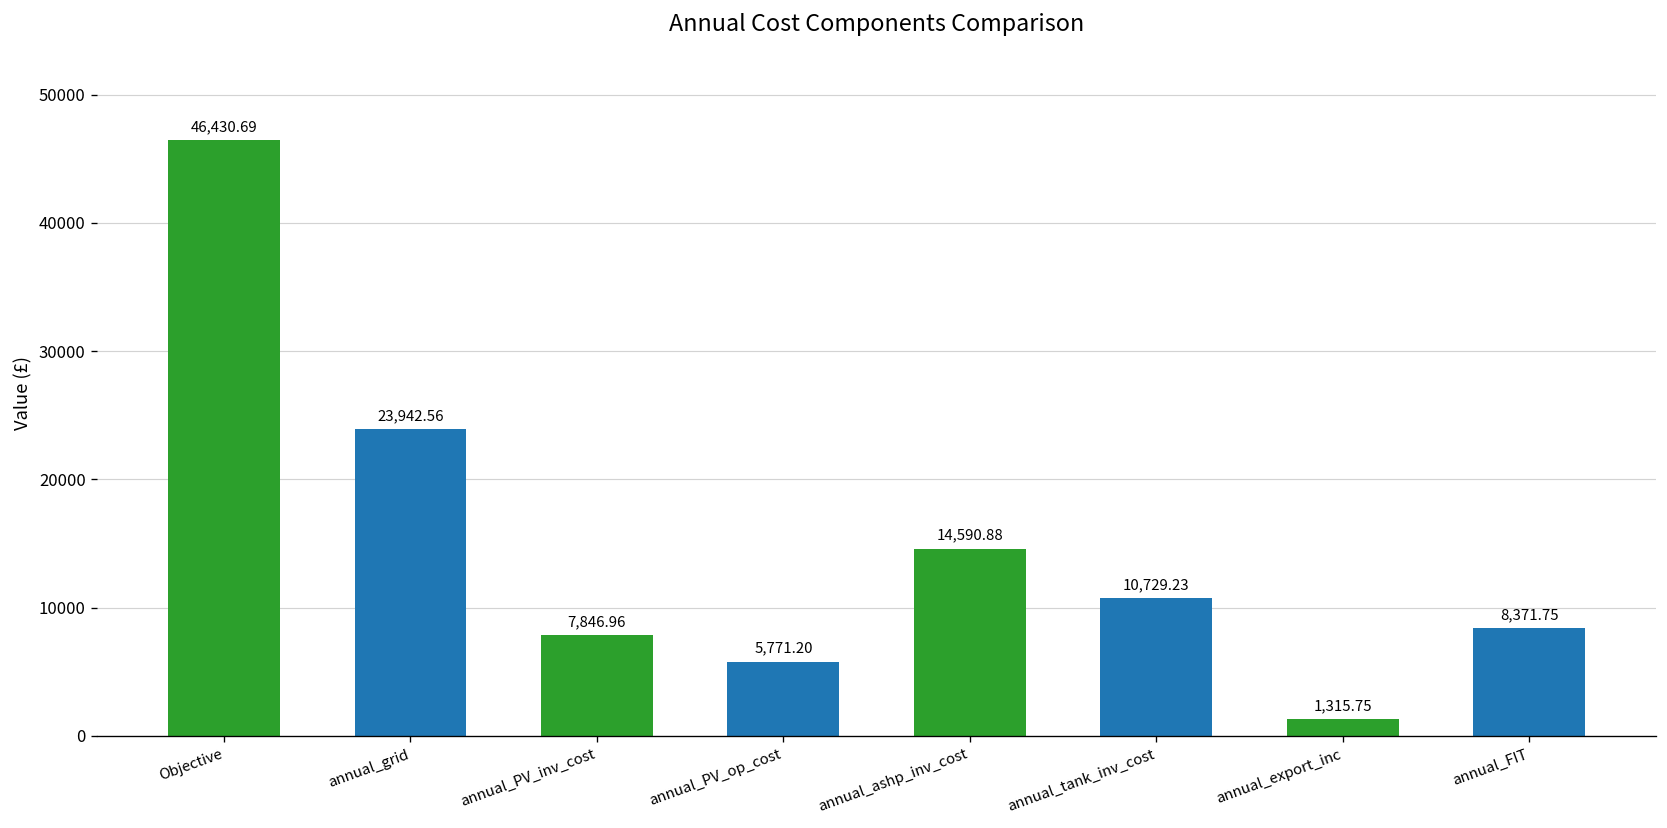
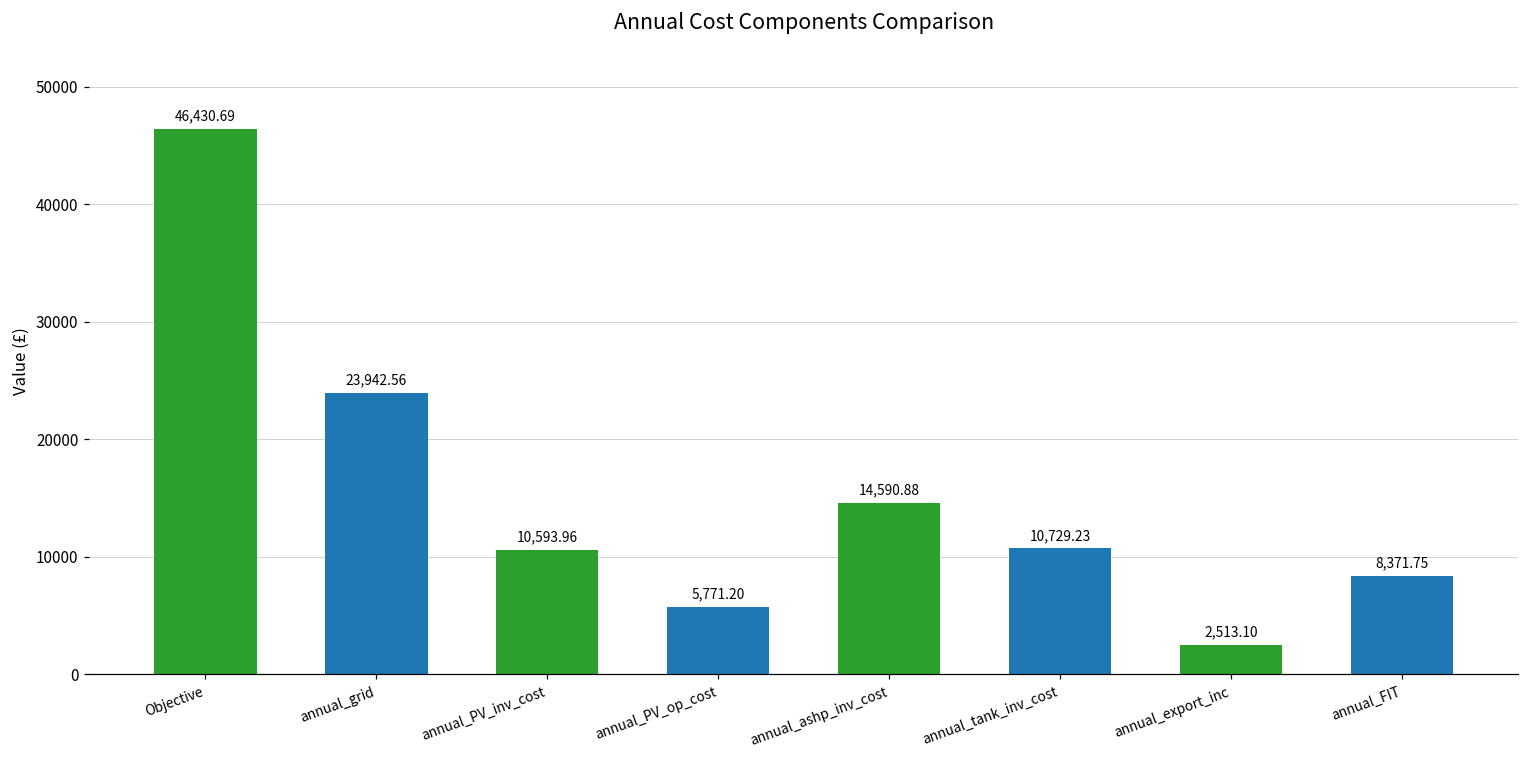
annual_PV_inv_cost: 7,846.96 -> 10,593.96
annual_export_inc: 1,315.75 -> 2,513.10
